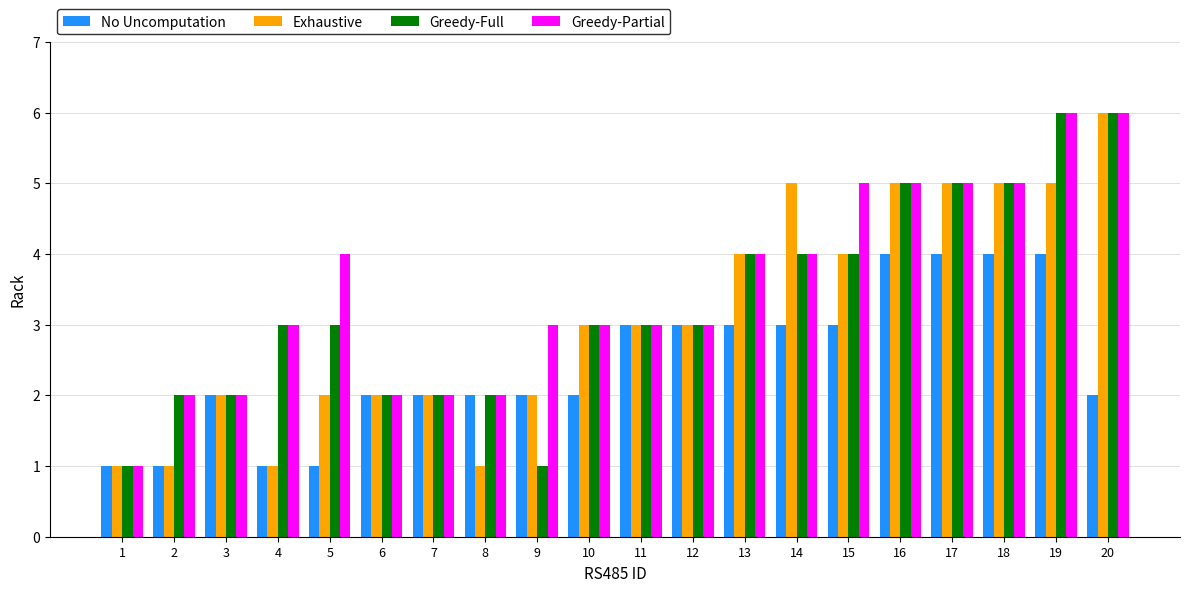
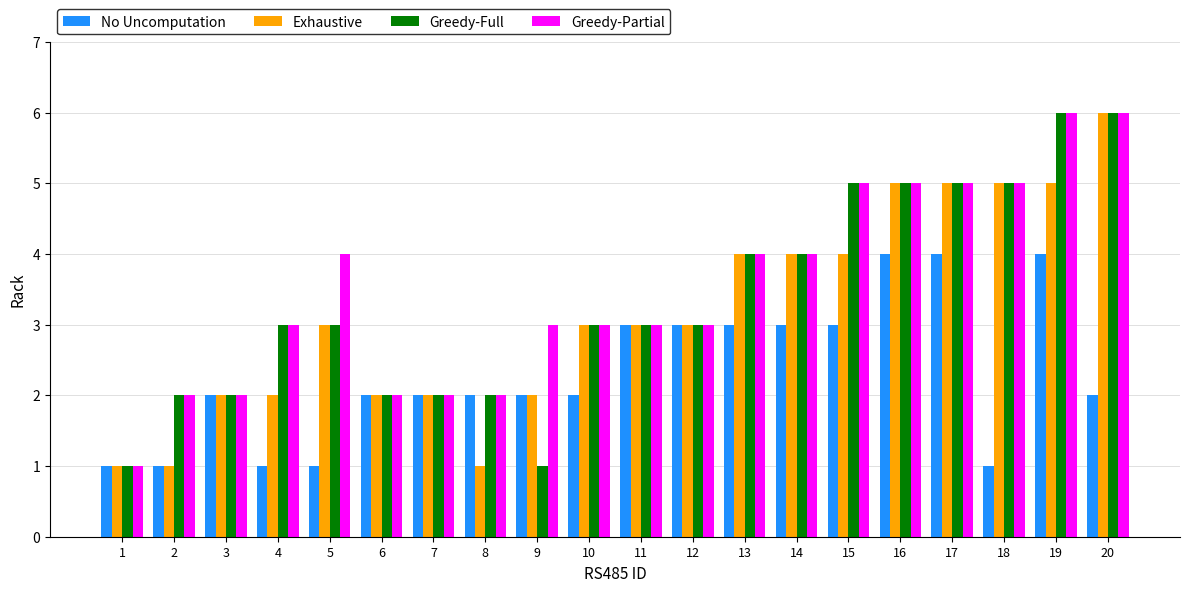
Exhaustive, 4: 1 -> 2
Exhaustive, 5: 2 -> 3
Exhaustive, 14: 5 -> 4
Greedy-Full, 15: 4 -> 5
No Uncomputation, 18: 4 -> 1
